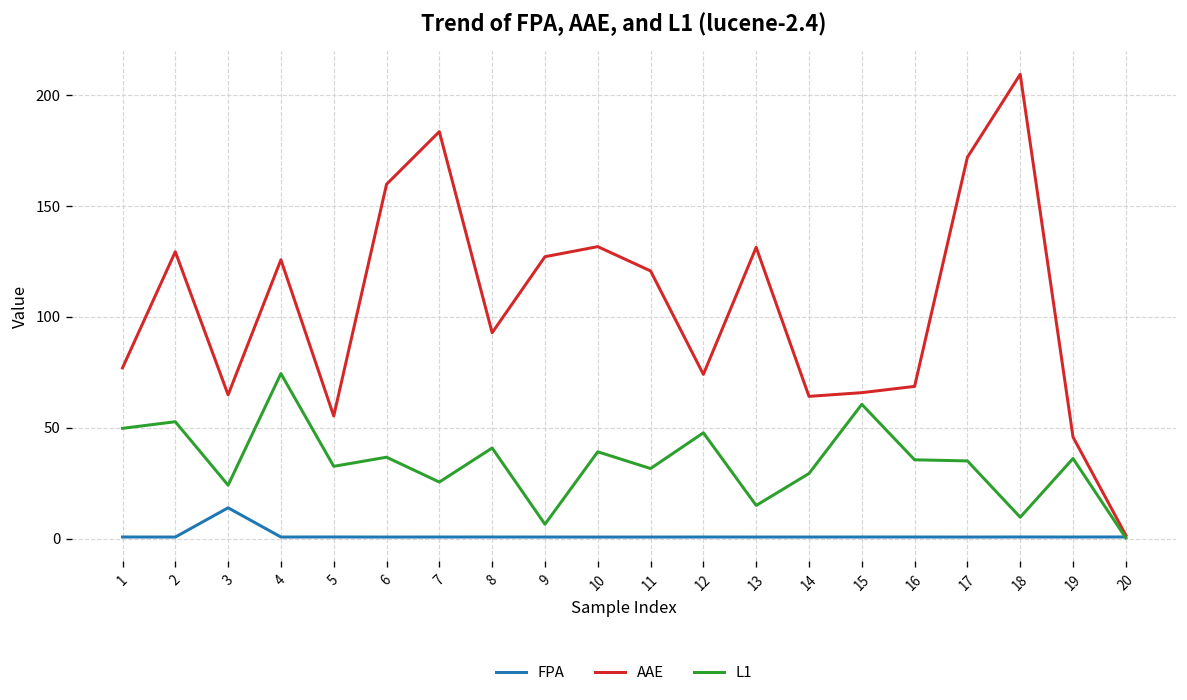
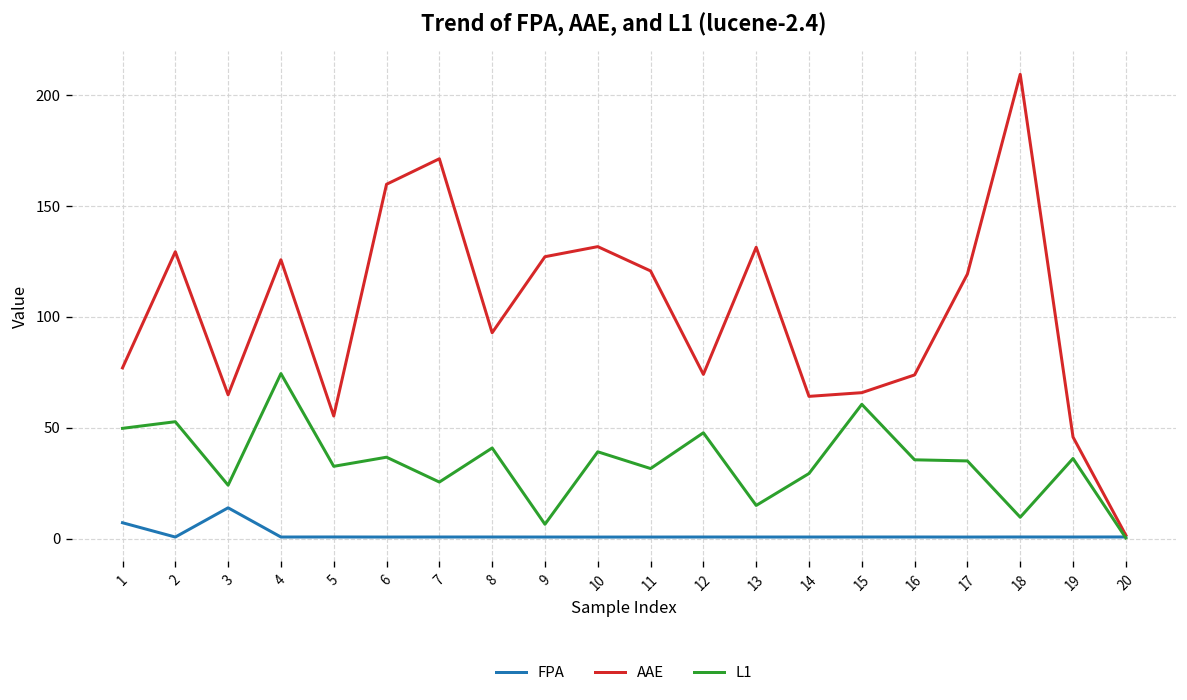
FPA, 1: 1 -> 7
AAE, 7: 184 -> 171
AAE, 16: 69 -> 74
AAE, 17: 172 -> 119
